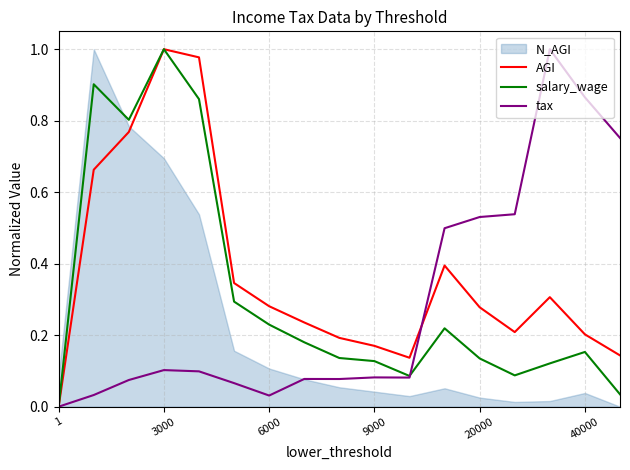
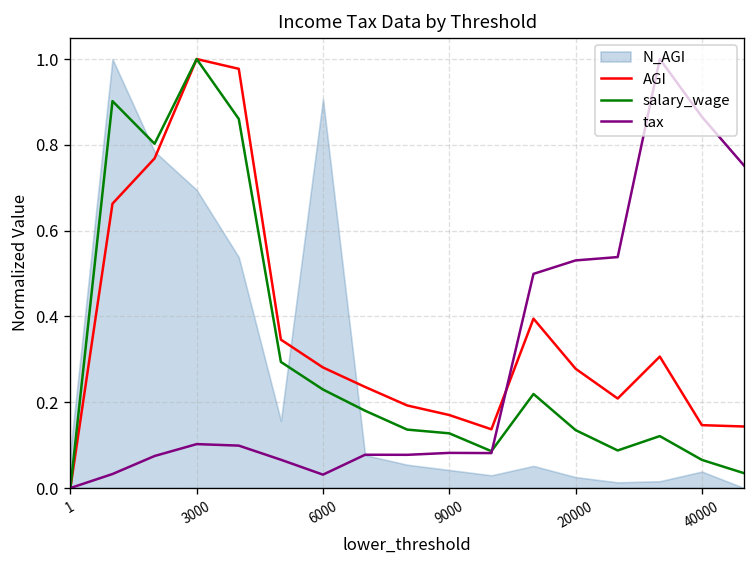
N_AGI, 6000: 0.11 -> 0.91
AGI, 40000: 0.20 -> 0.15
salary_wage, 40000: 0.15 -> 0.07
